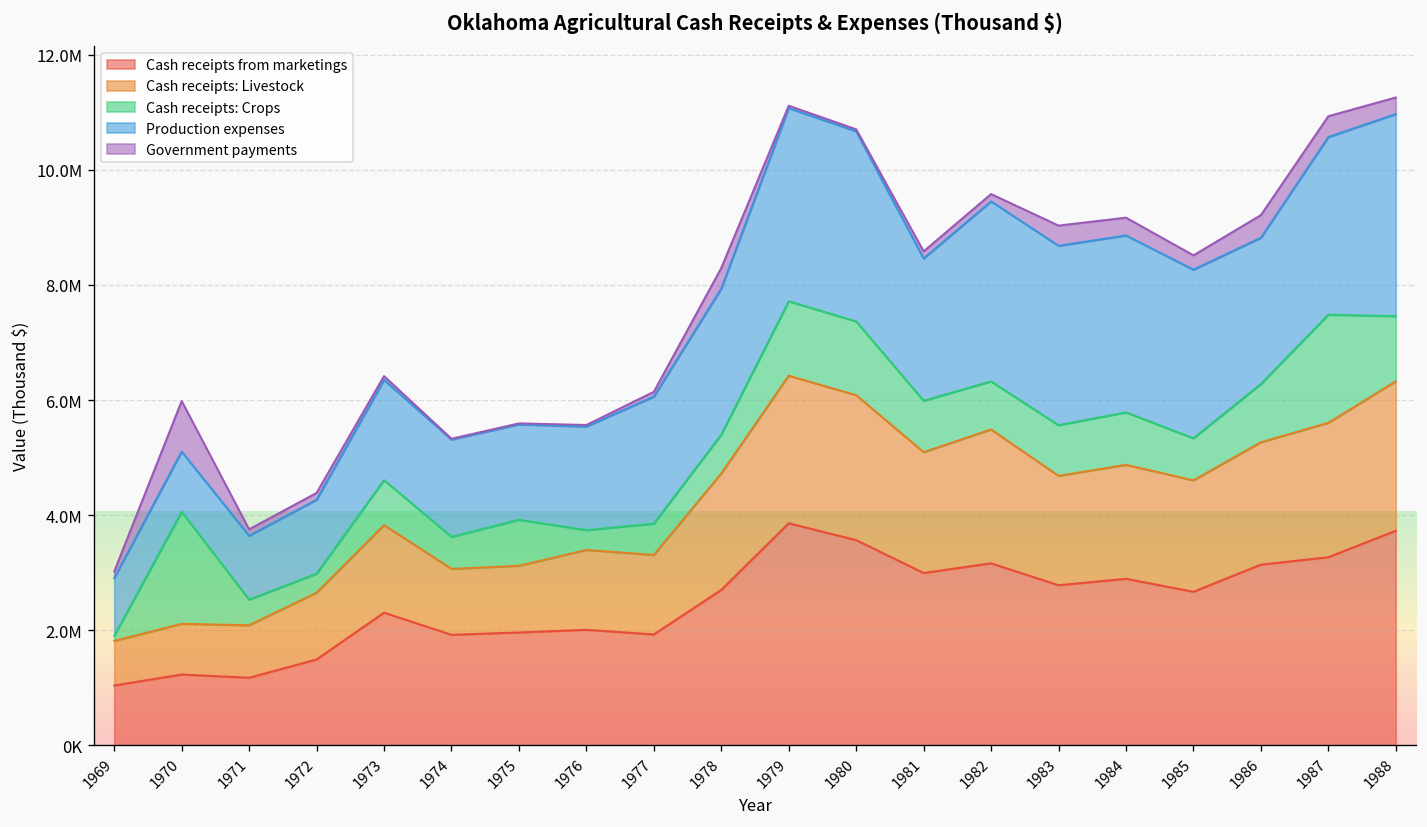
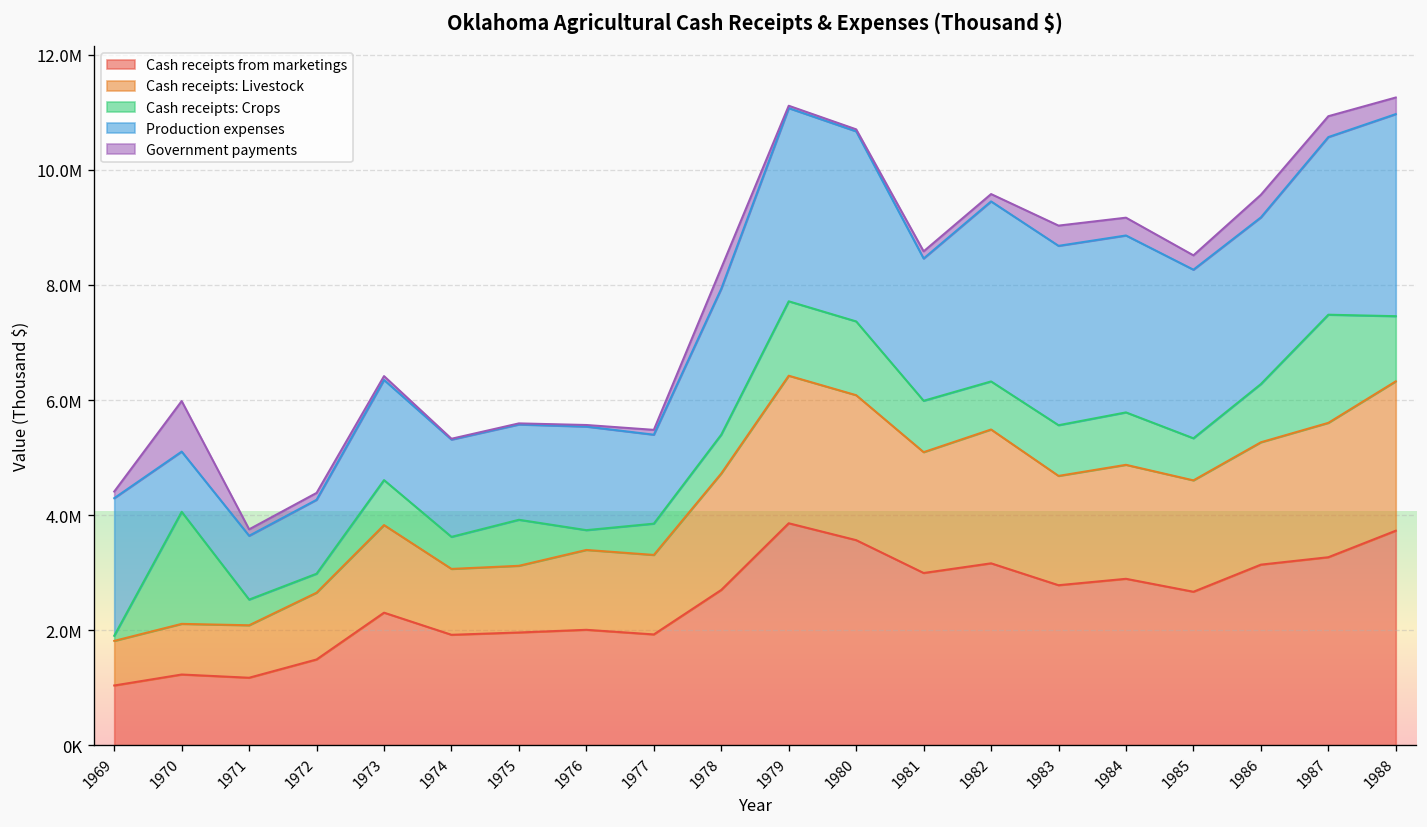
Production expenses, 1969: 1000000 -> 2400000
Production expenses, 1977: 2200000 -> 1500000
Production expenses, 1986: 2500000 -> 2900000
